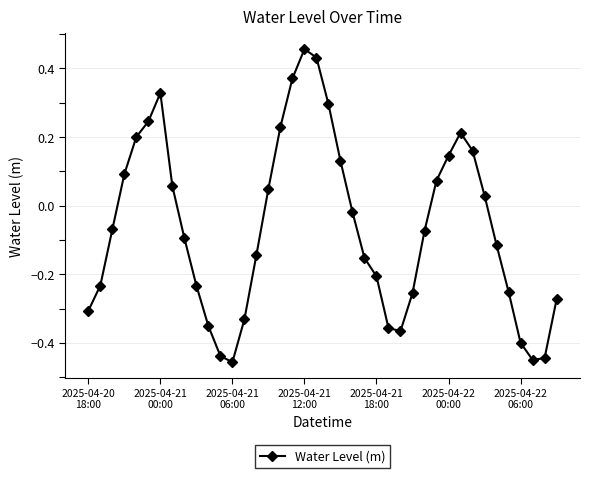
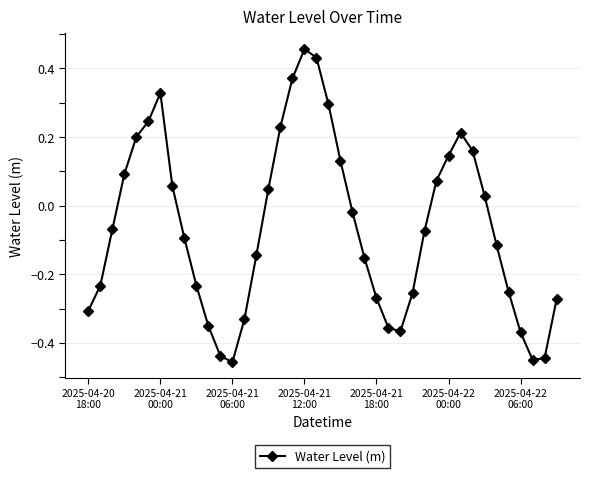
2025-04-21 18:00: -0.21 -> -0.27
2025-04-22 06:00: -0.40 -> -0.37
